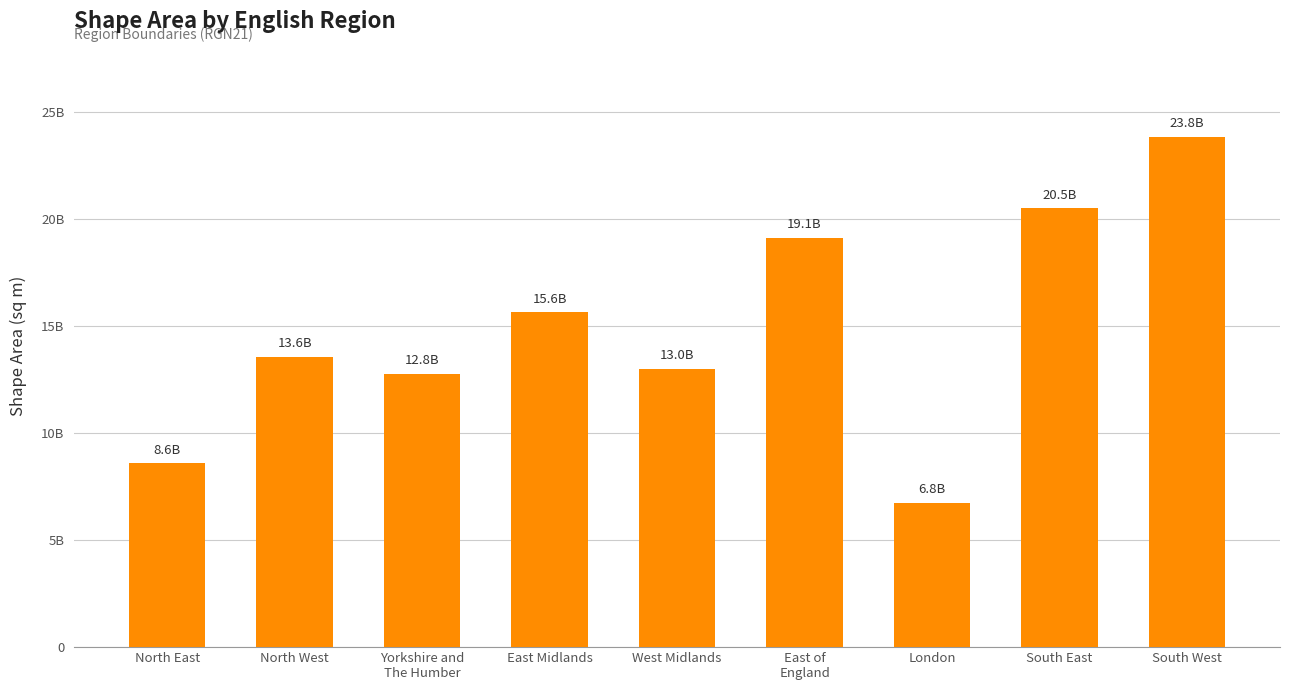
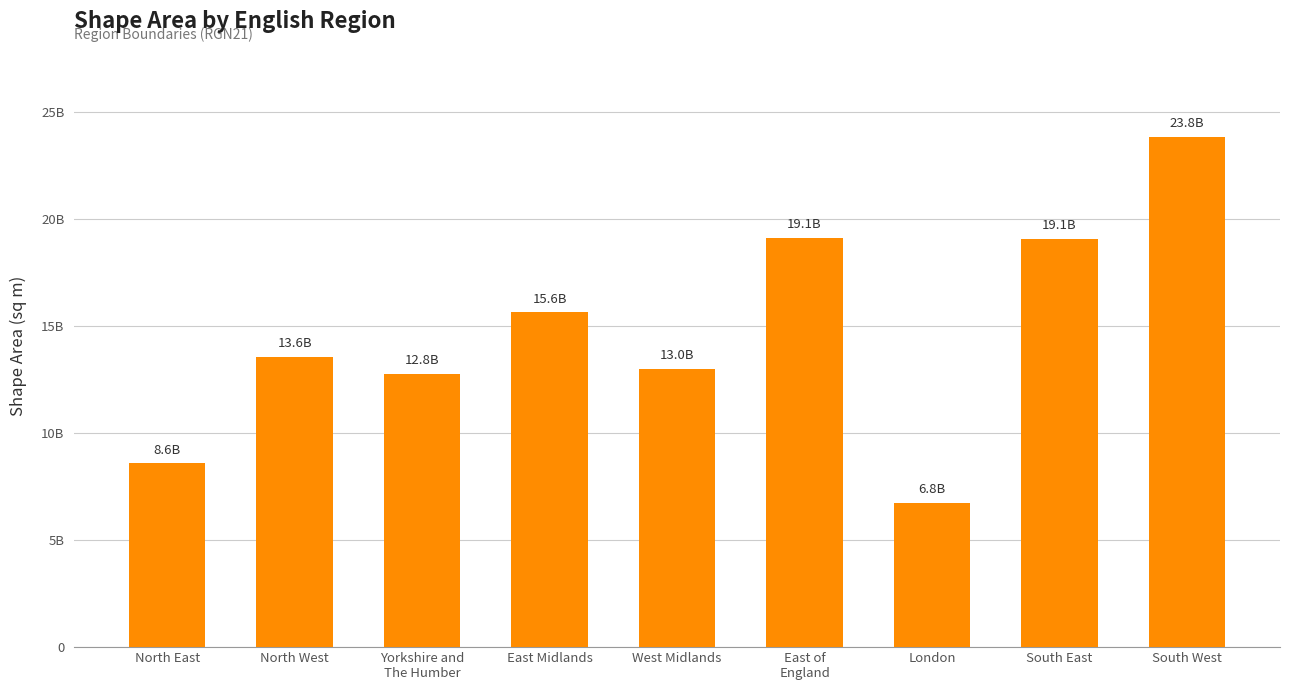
South East: 20.5B -> 19.1B
